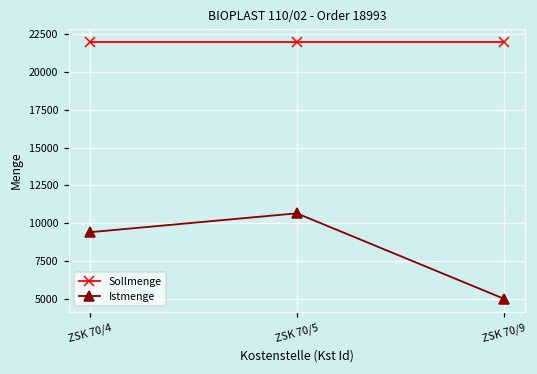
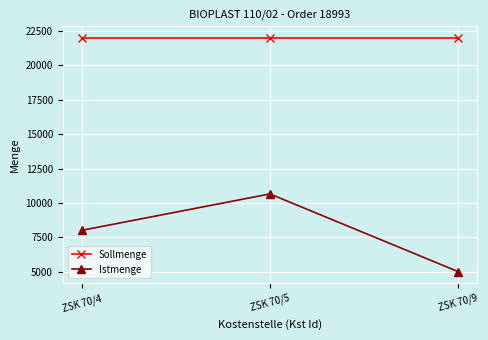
Istmenge, ZSK 70/4: 9400 -> 8000
